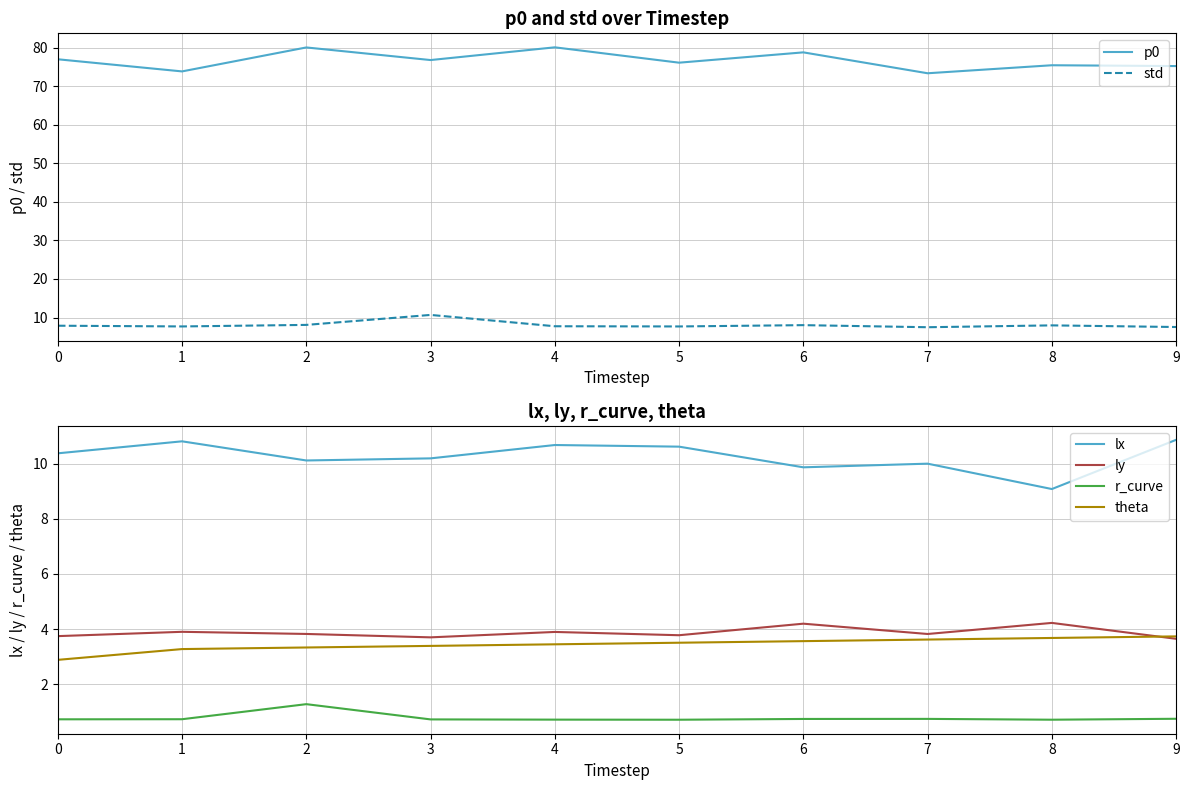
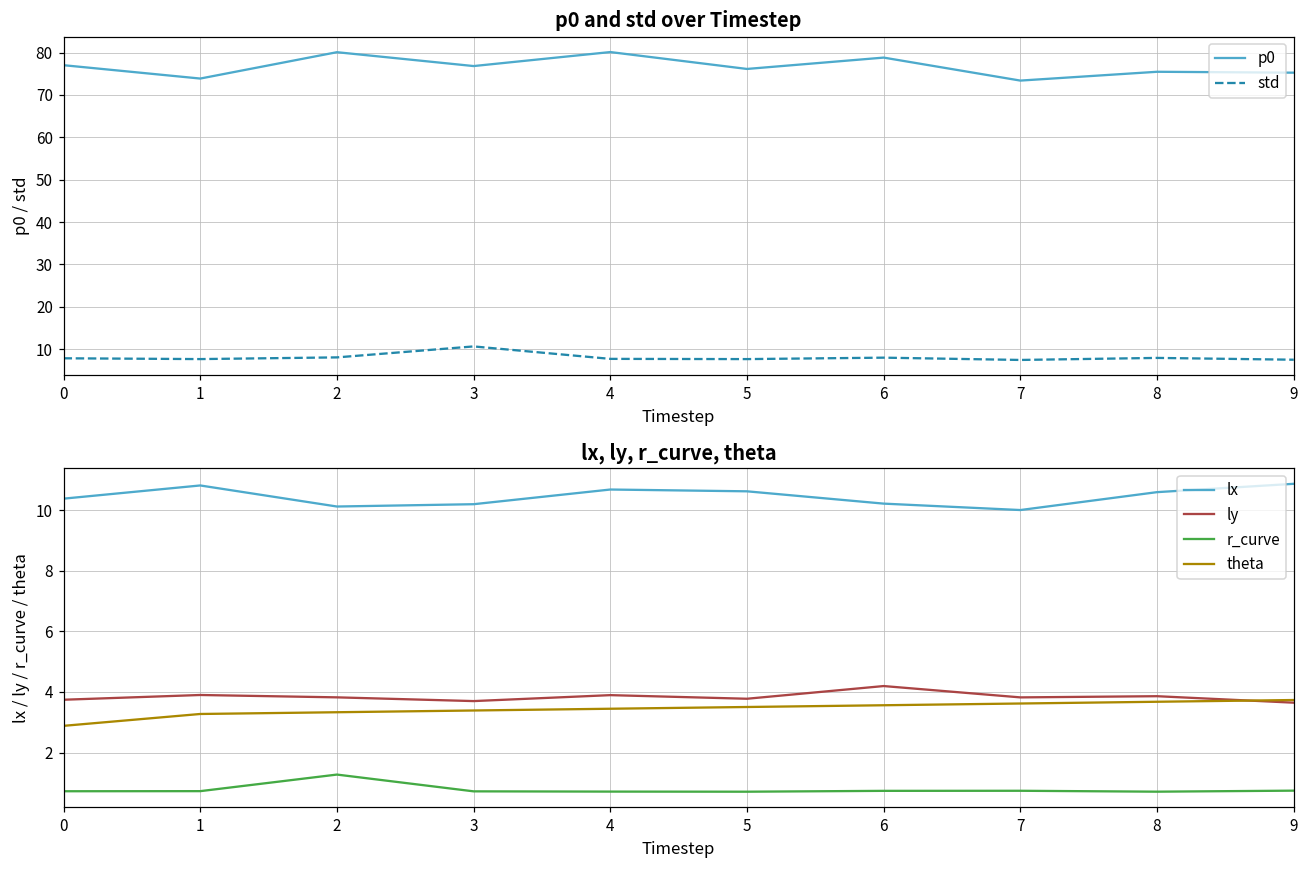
lx, ly, r_curve, theta, lx, 6: 9.9 -> 10.2
lx, ly, r_curve, theta, lx, 8: 9.1 -> 10.6
lx, ly, r_curve, theta, ly, 8: 4.2 -> 3.9
